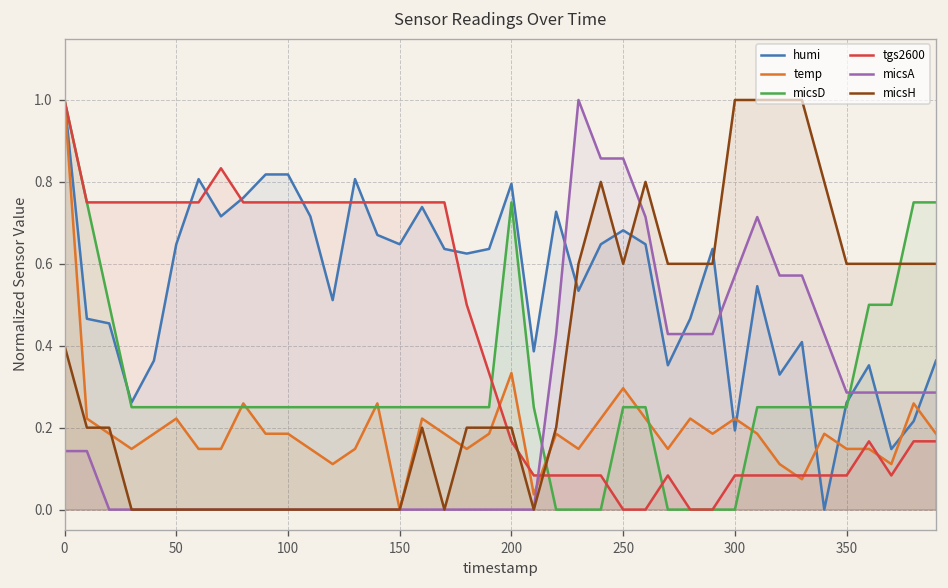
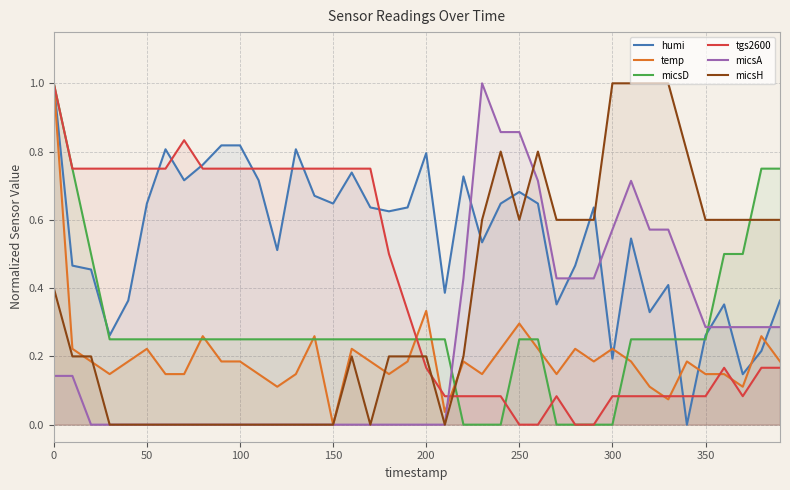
micsD, 200: 0.75 -> 0.25
